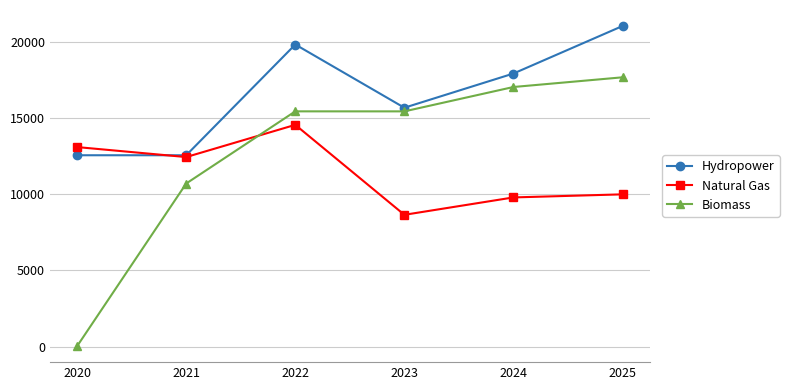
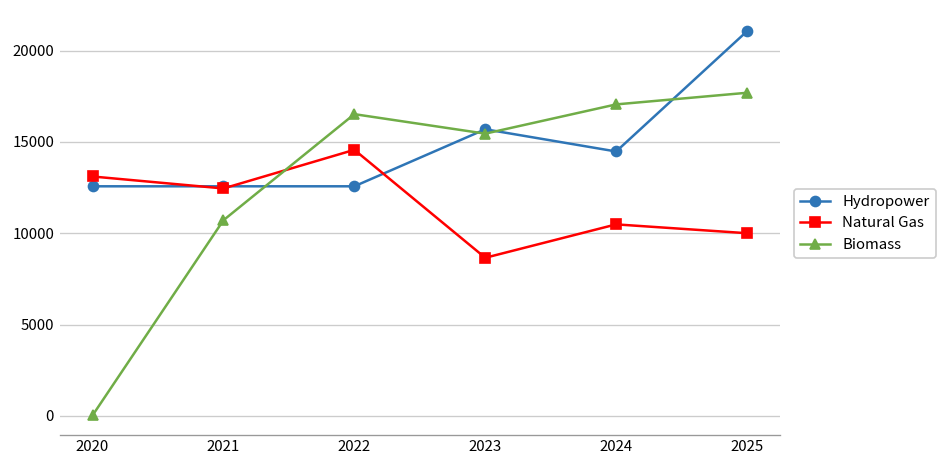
Hydropower, 2022: 19800 -> 12600
Biomass, 2022: 15500 -> 16500
Hydropower, 2024: 17900 -> 14500
Natural Gas, 2024: 9800 -> 10500
